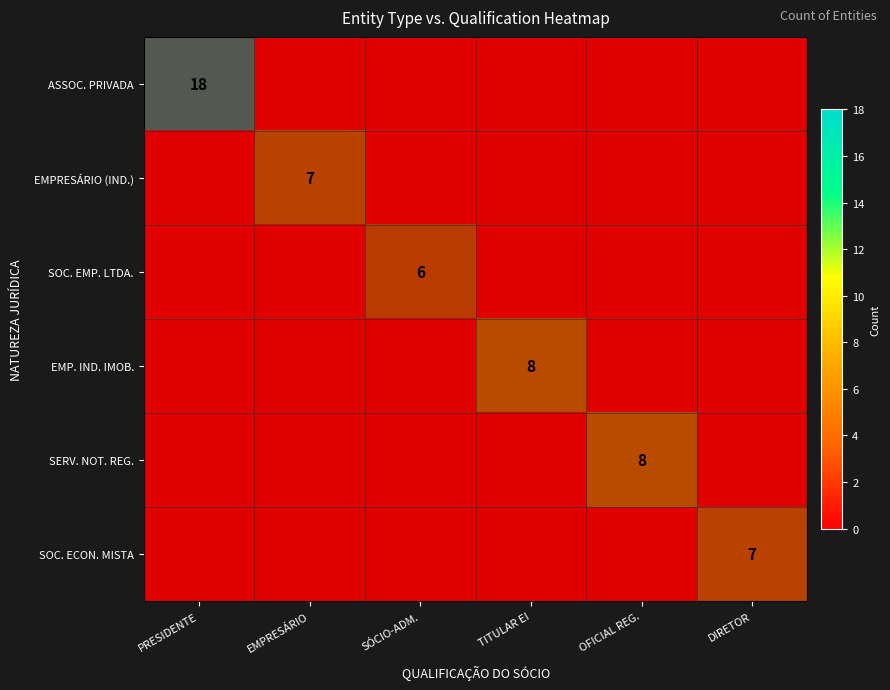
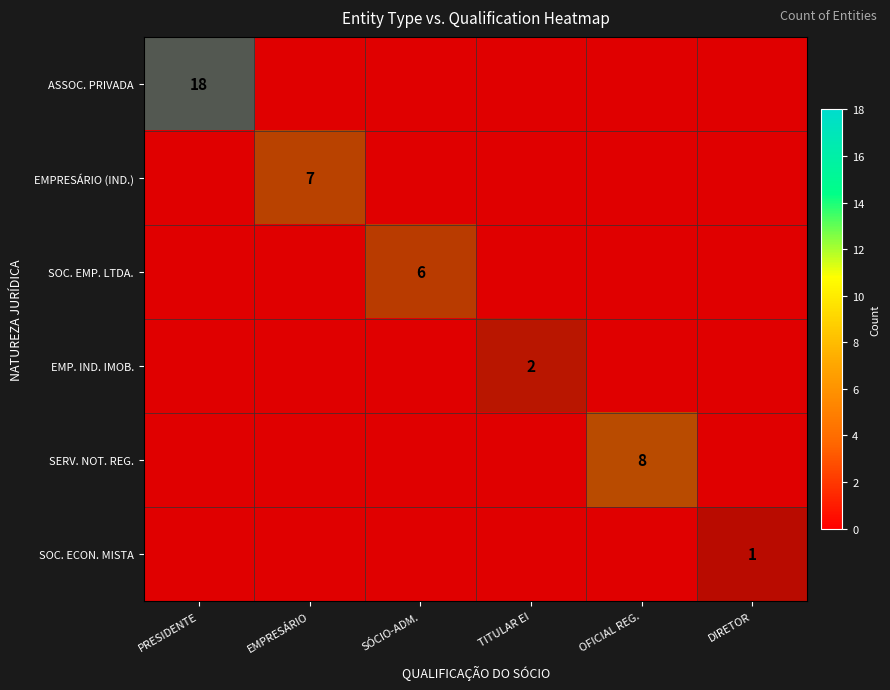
EMP. IND. IMOB., TITULAR EI: 8 -> 2
SOC. ECON. MISTA, DIRETOR: 7 -> 1
